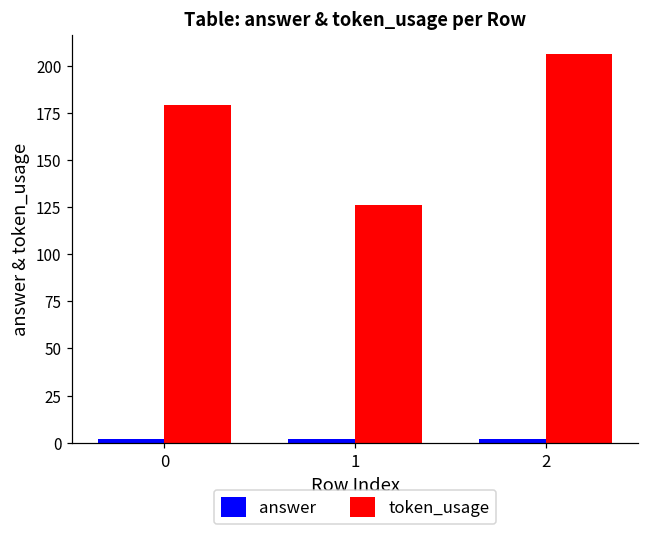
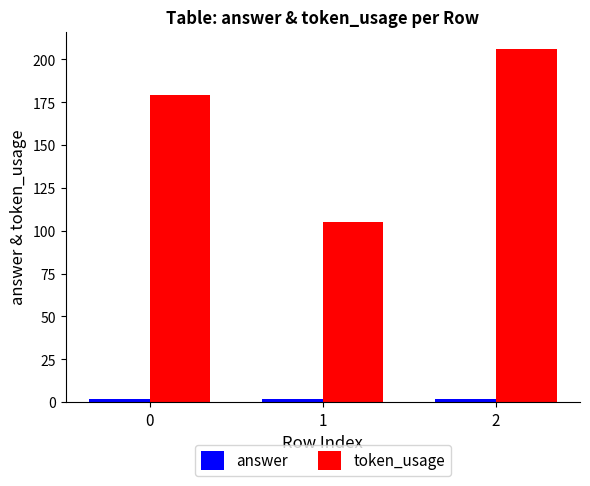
token_usage, 1: 126 -> 105
